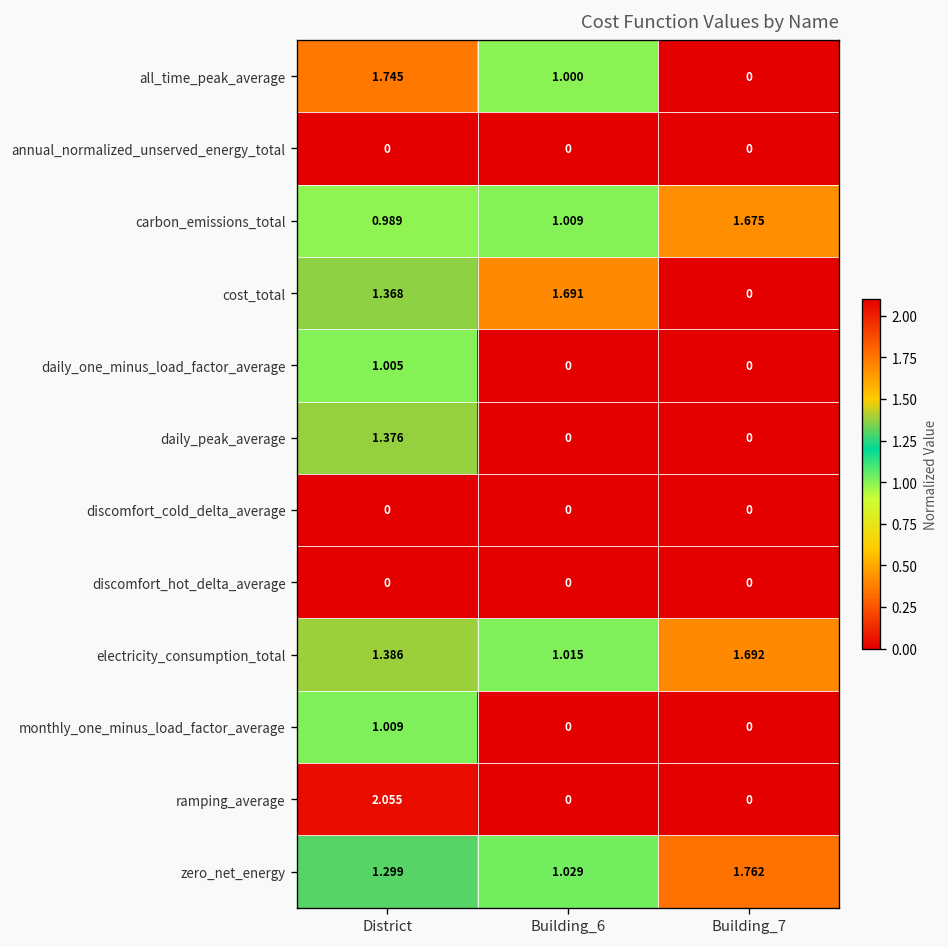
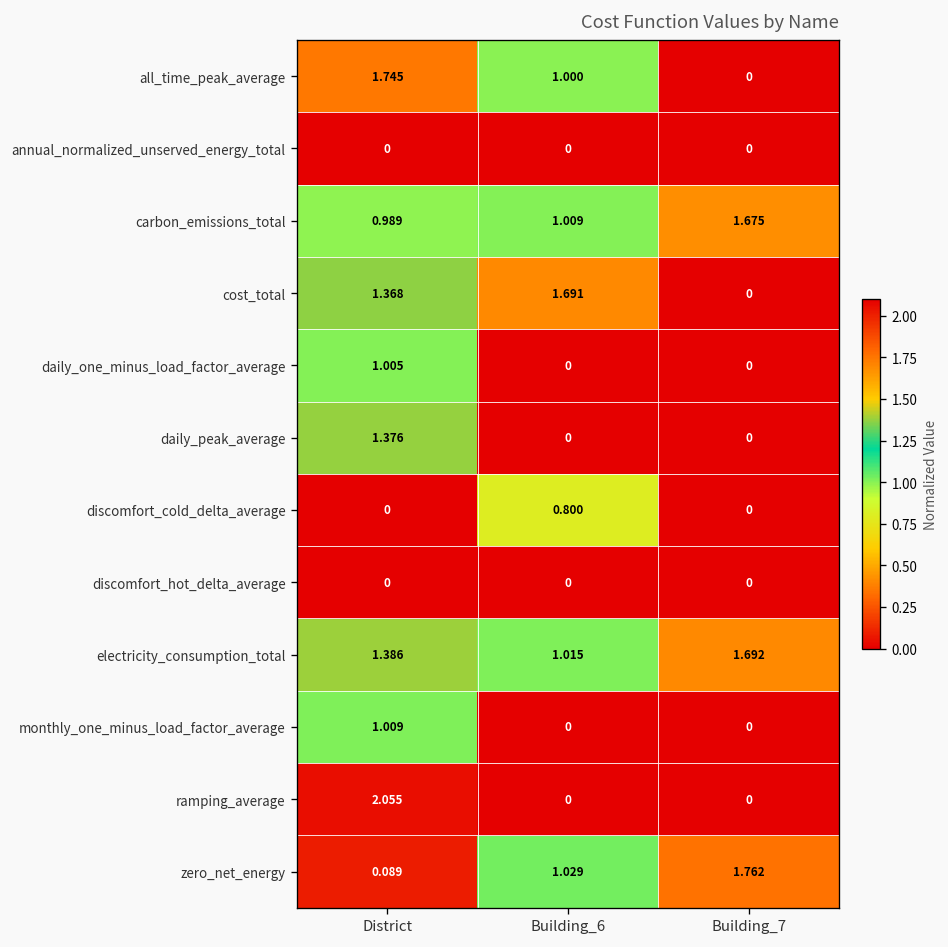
discomfort_cold_delta_average, Building_6: 0 -> 0.800
zero_net_energy, District: 1.299 -> 0.089
